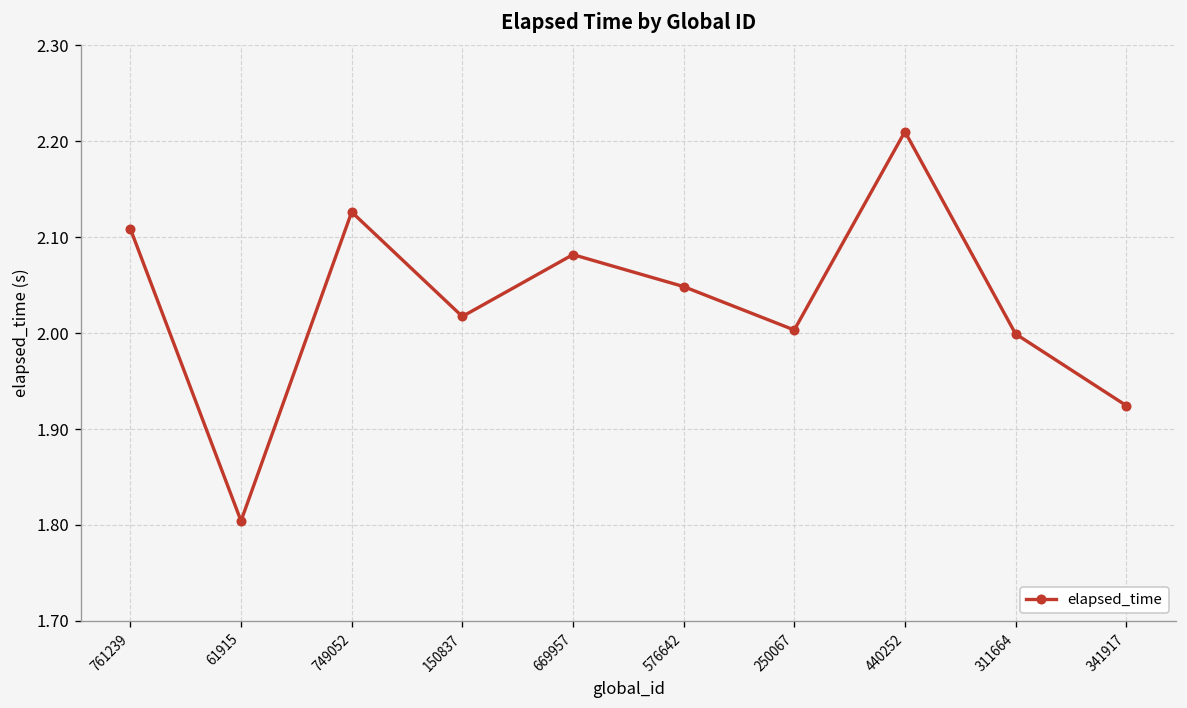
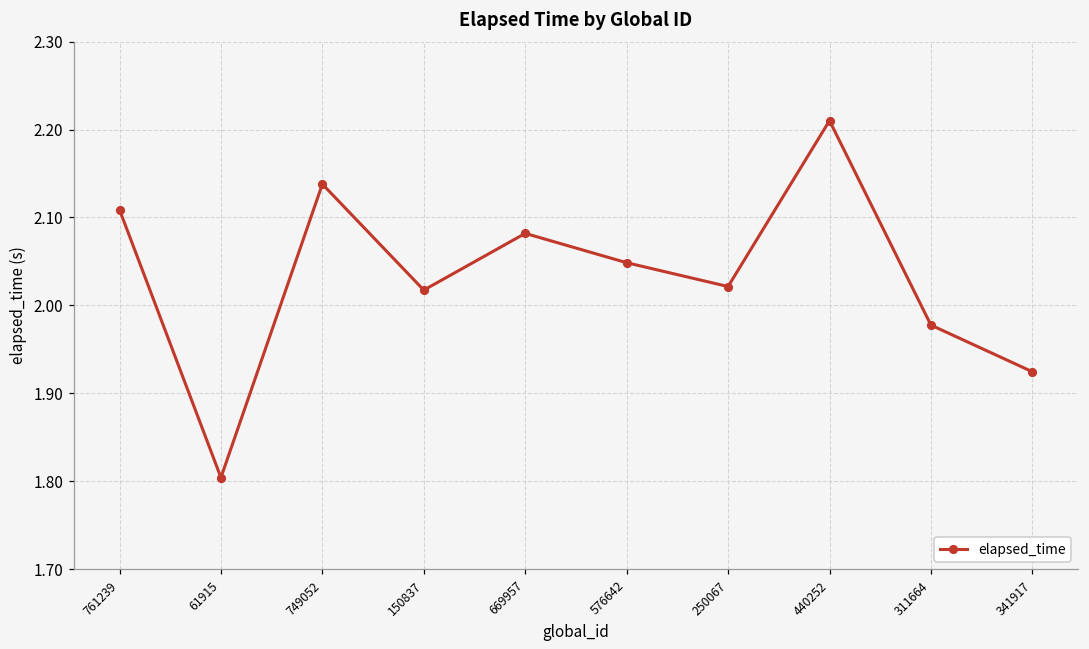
749052: 2.13 -> 2.14
250067: 2.00 -> 2.02
311664: 2.00 -> 1.98
